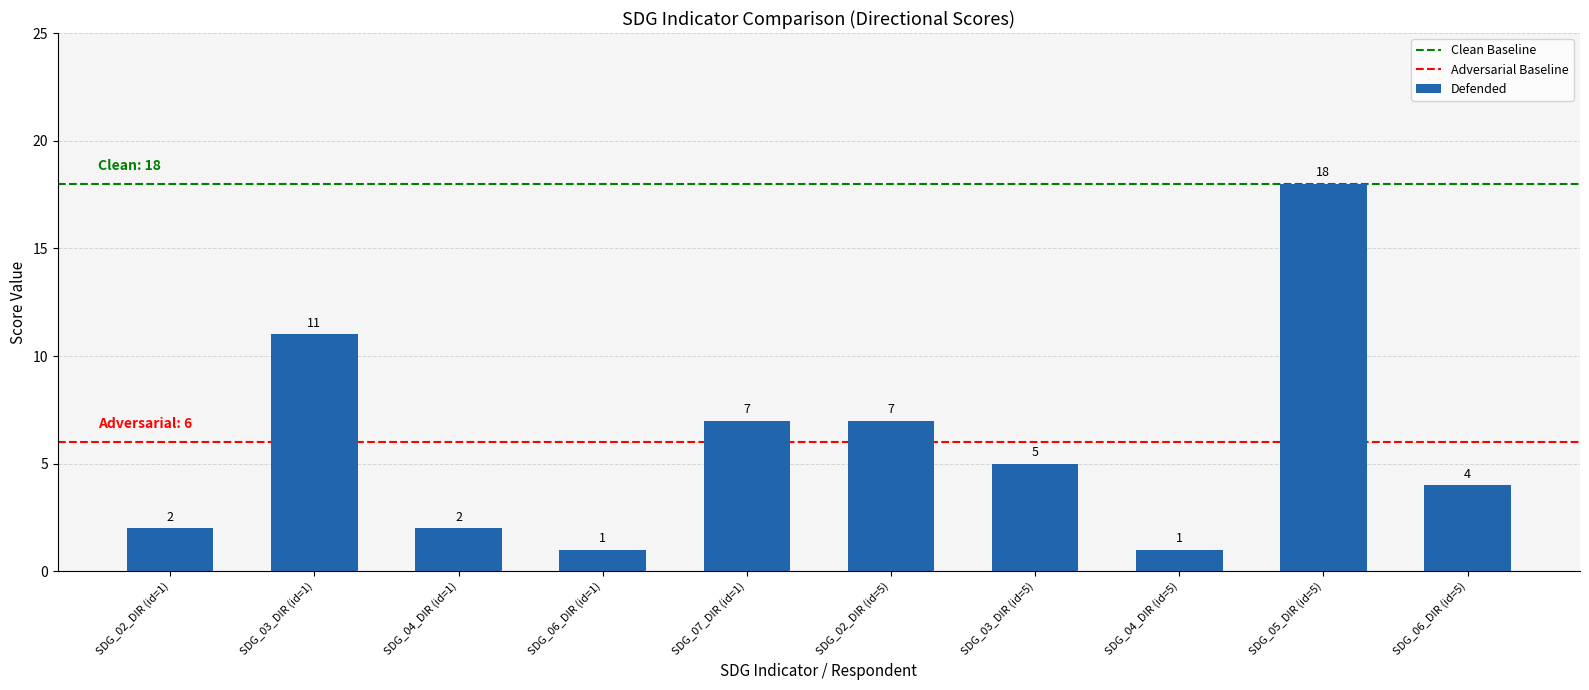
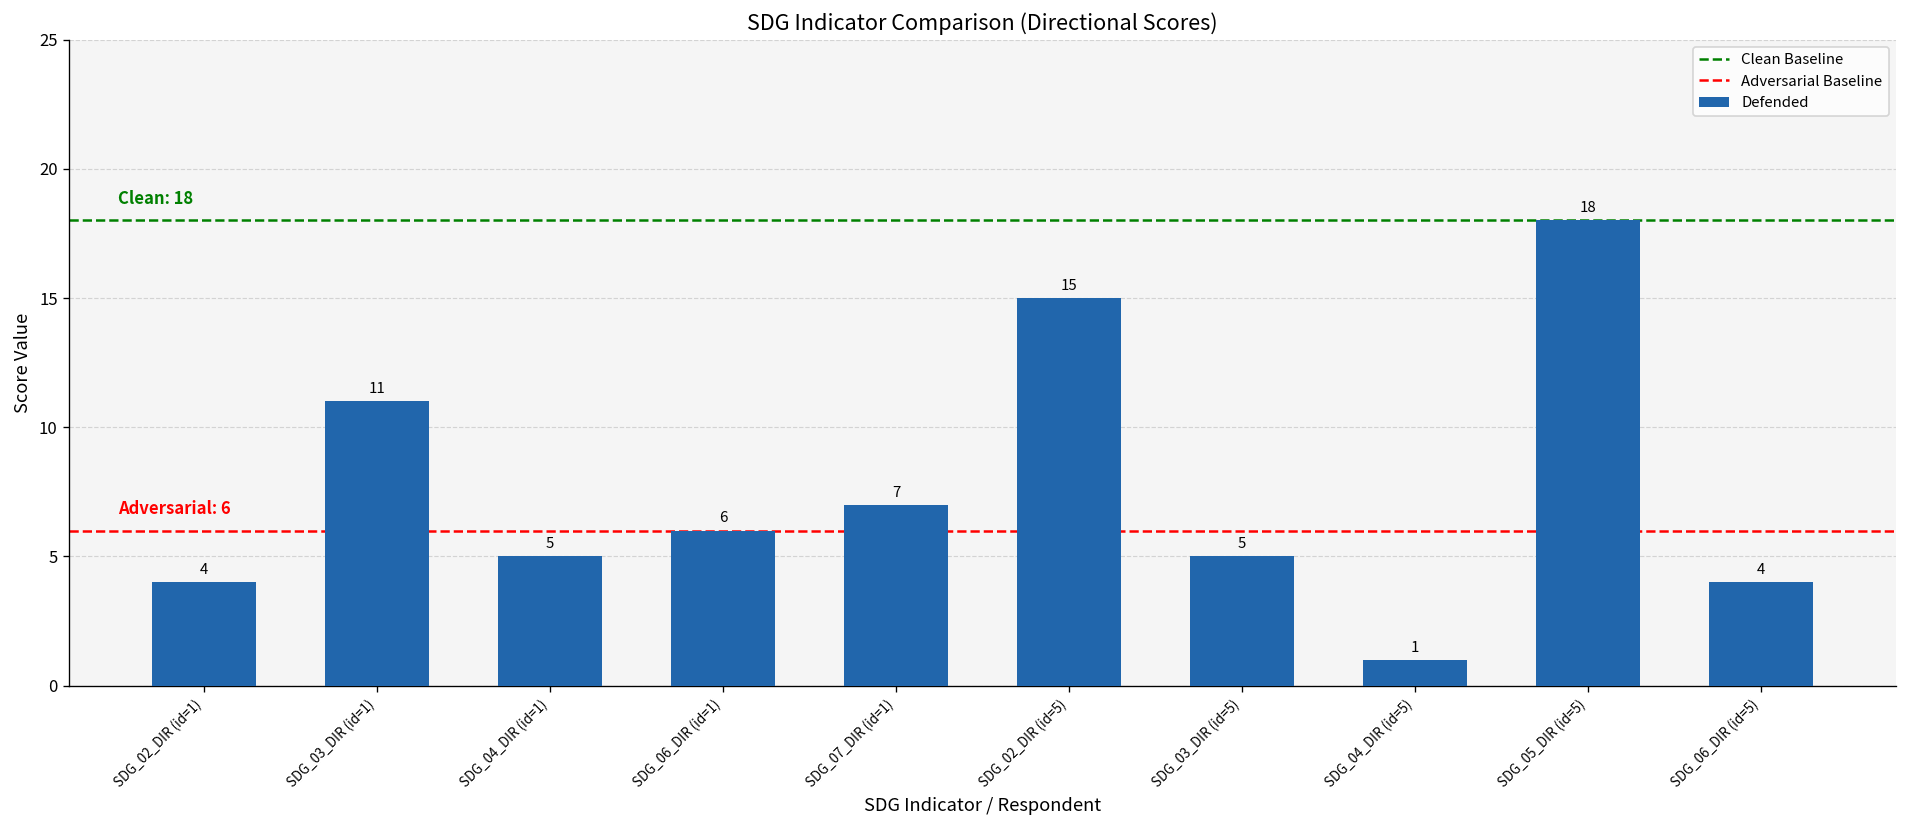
SDG_02_DIR (id=1): 2 -> 4
SDG_04_DIR (id=1): 2 -> 5
SDG_06_DIR (id=1): 1 -> 6
SDG_02_DIR (id=5): 7 -> 15
